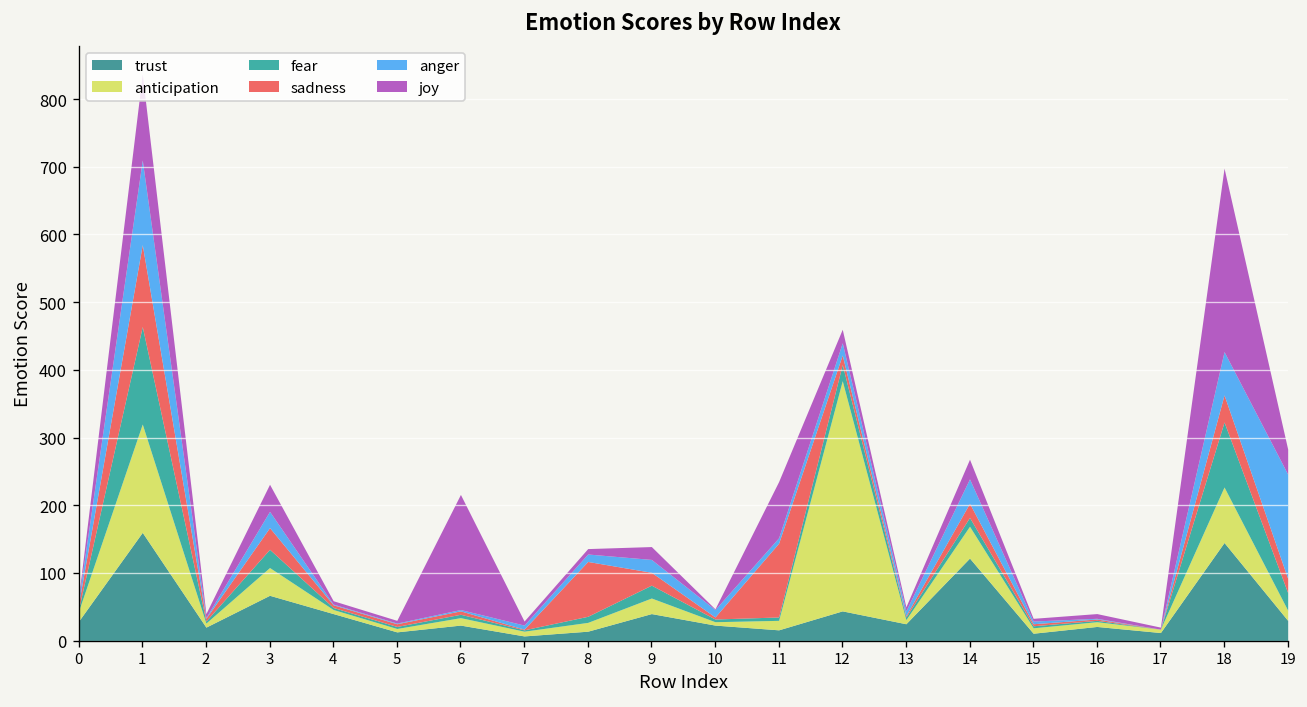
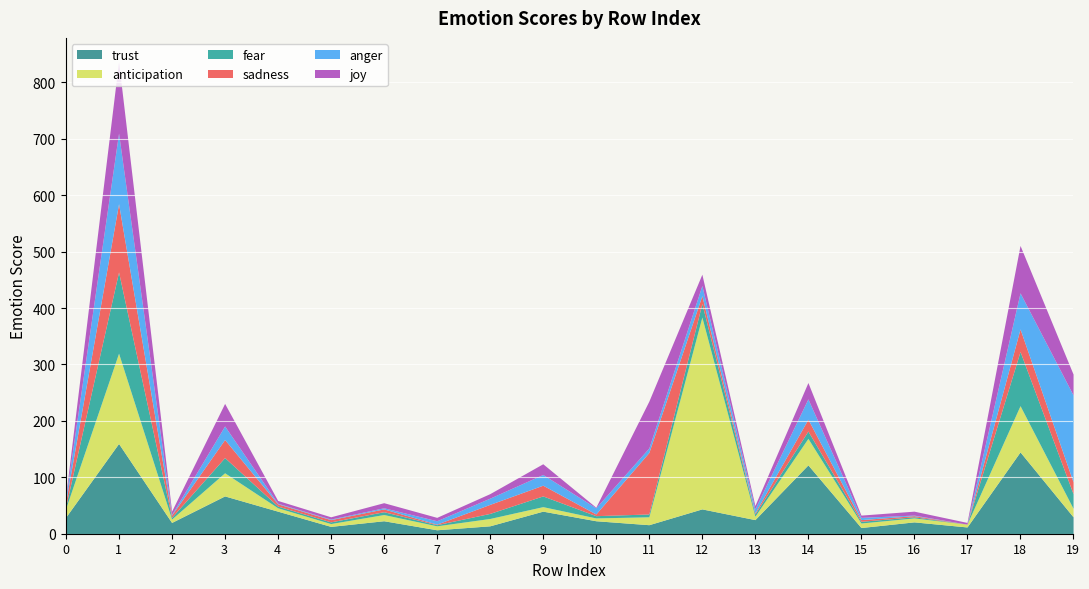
joy, 6: 170 -> 10
sadness, 8: 80 -> 20
anticipation, 9: 20 -> 10
joy, 18: 270 -> 80
